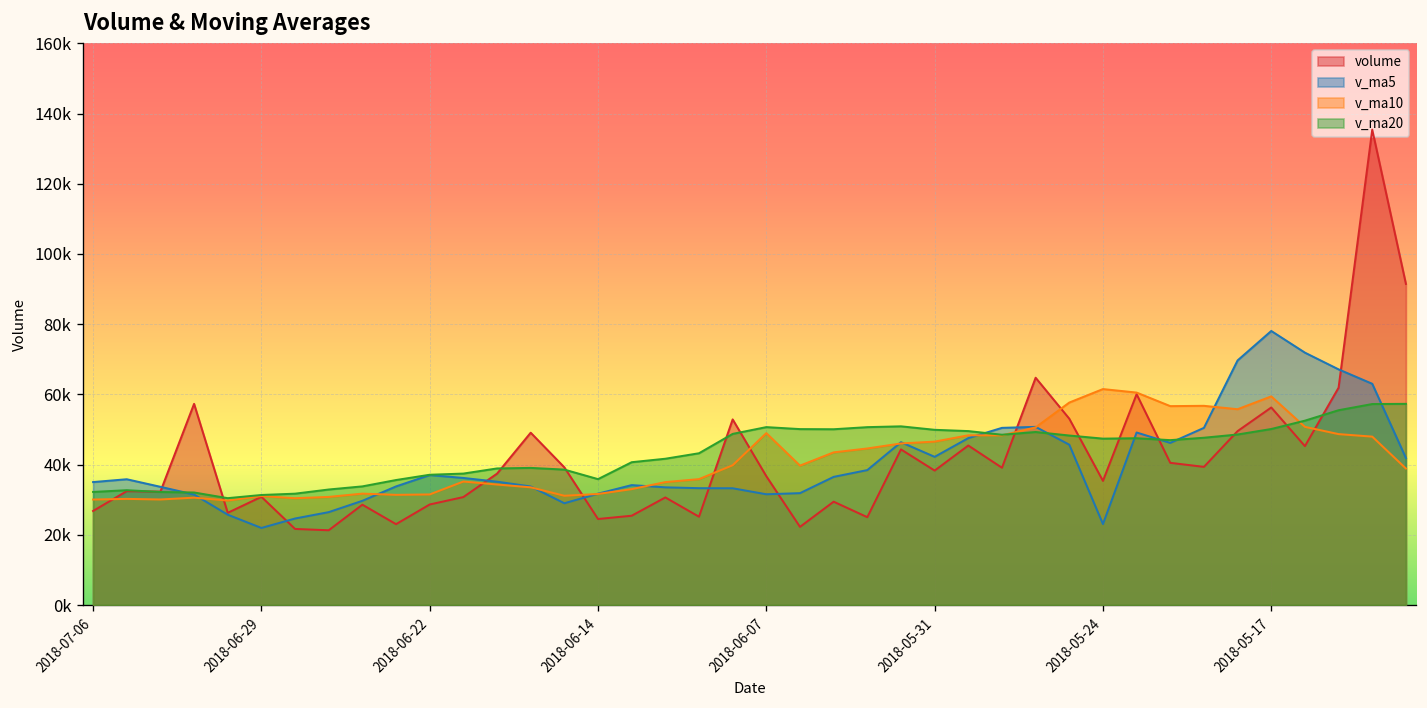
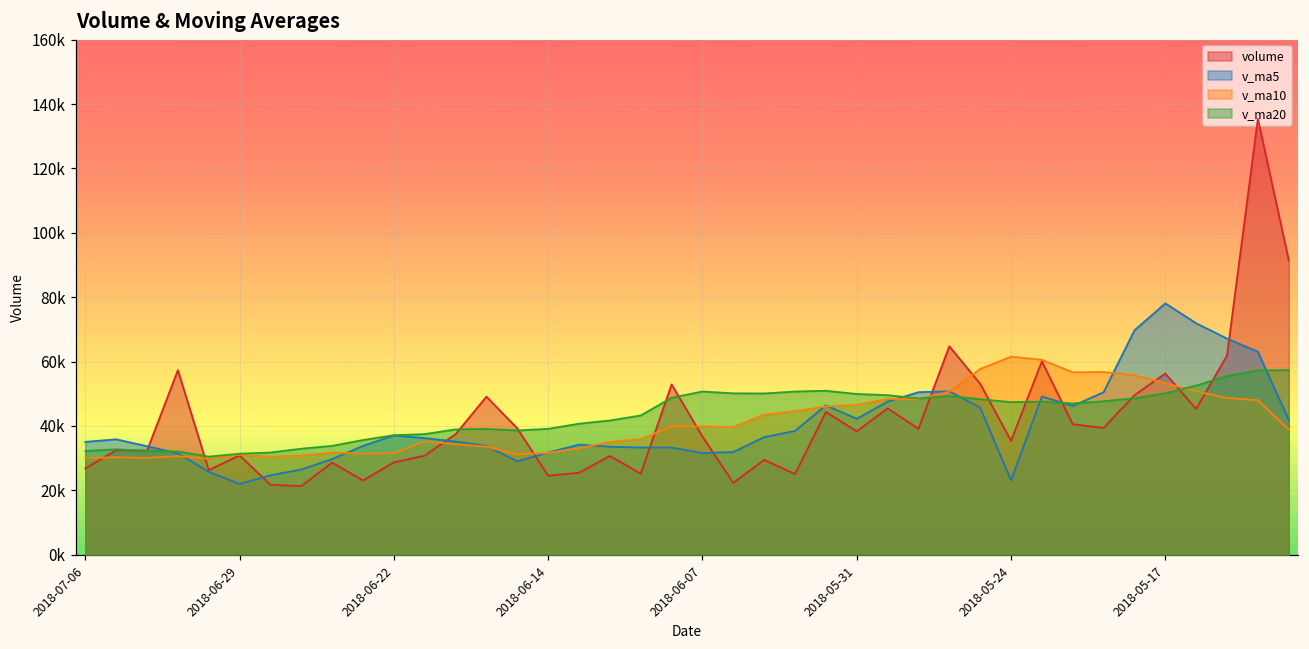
v_ma20, 2018-06-14: 36000 -> 39000
v_ma10, 2018-06-07: 49000 -> 40000
v_ma10, 2018-05-17: 59000 -> 53000
